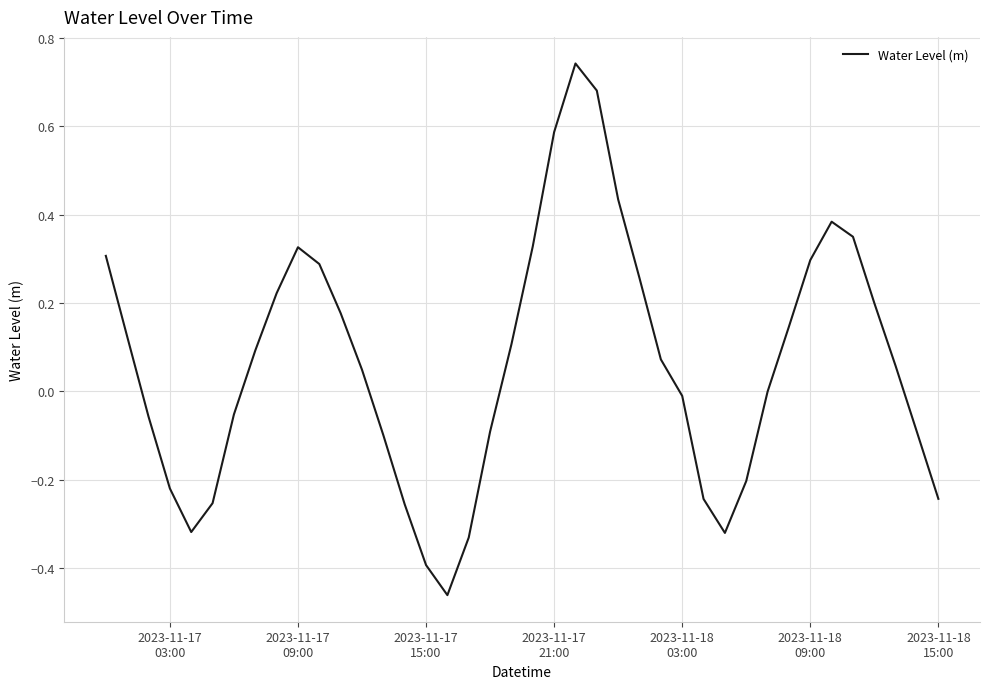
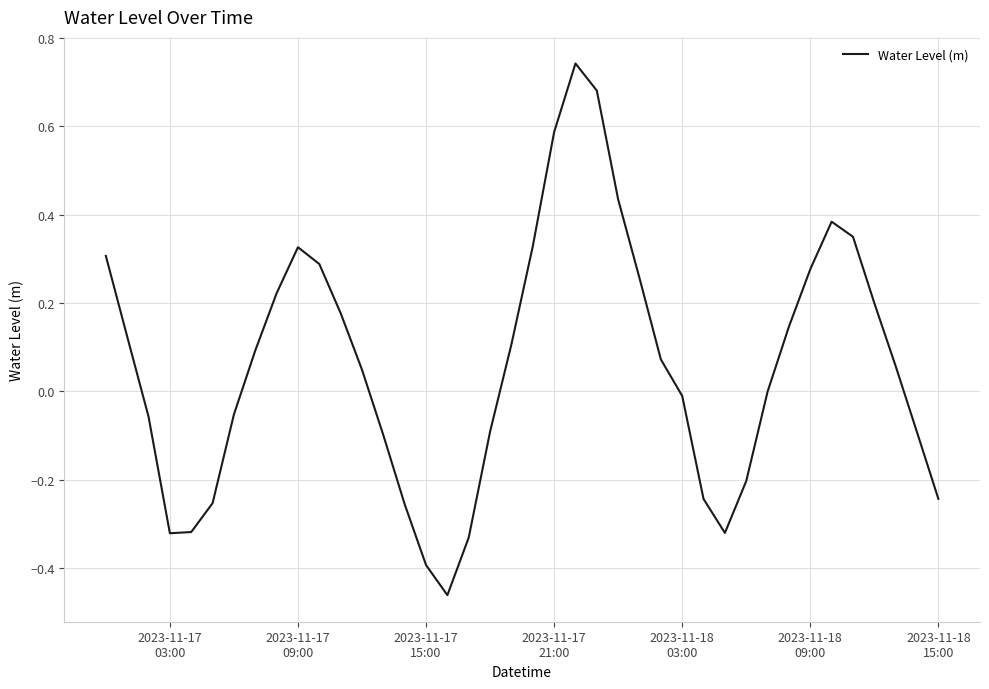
2023-11-17 03:00: -0.22 -> -0.32
2023-11-18 09:00: 0.30 -> 0.28
